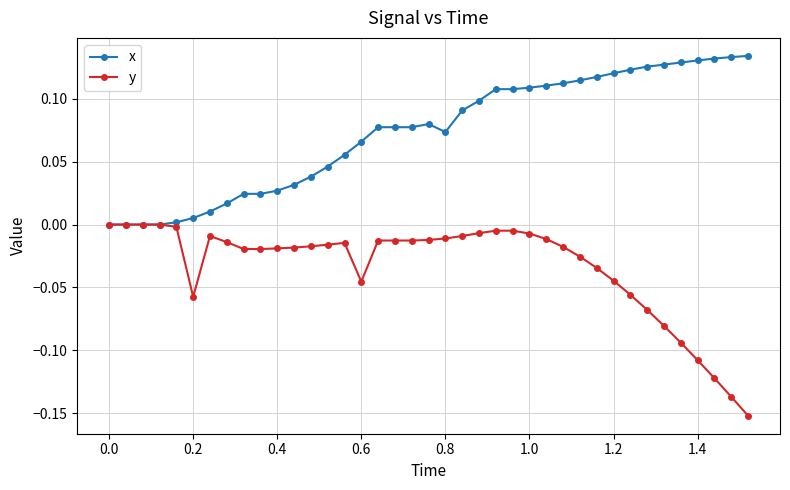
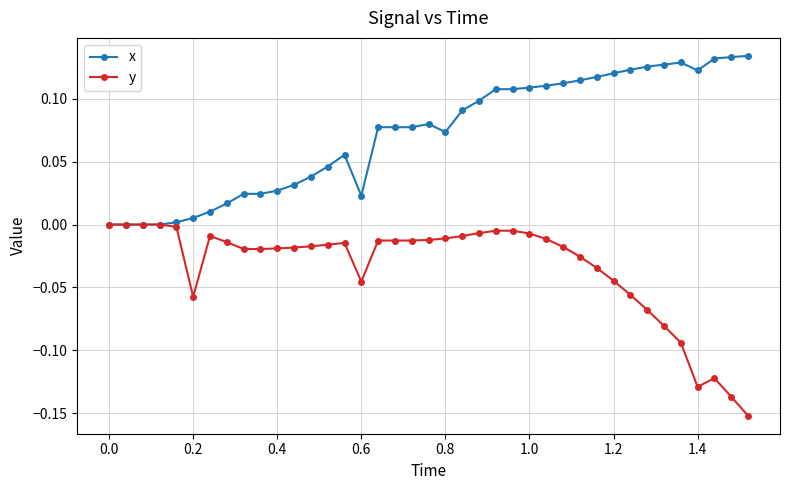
x, 0.6: 0.066 -> 0.023
x, 1.4: 0.130 -> 0.122
y, 1.4: -0.108 -> -0.129
